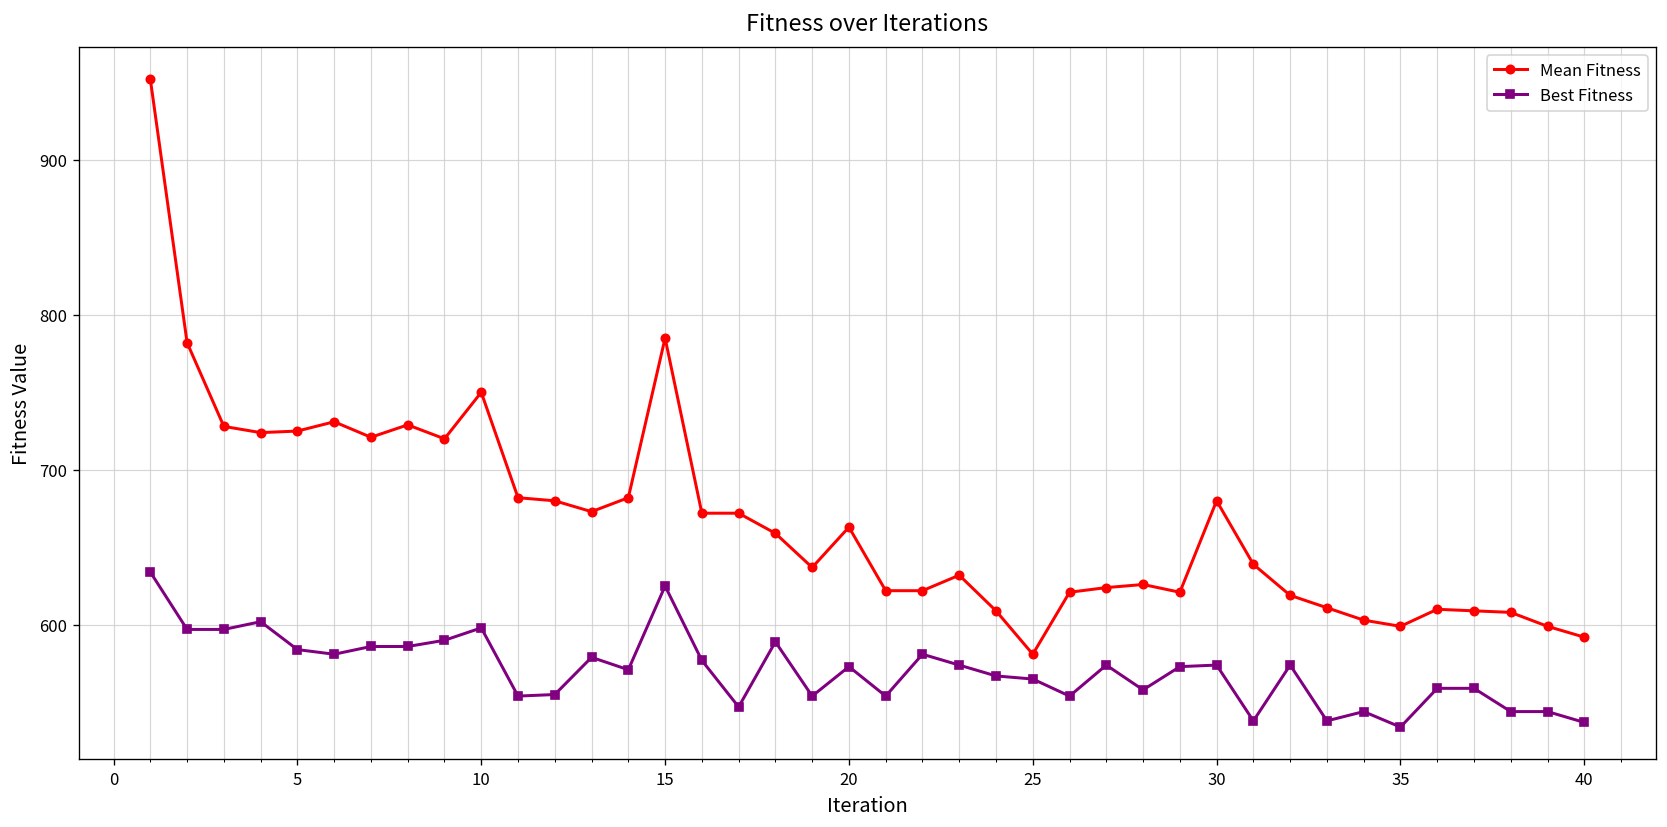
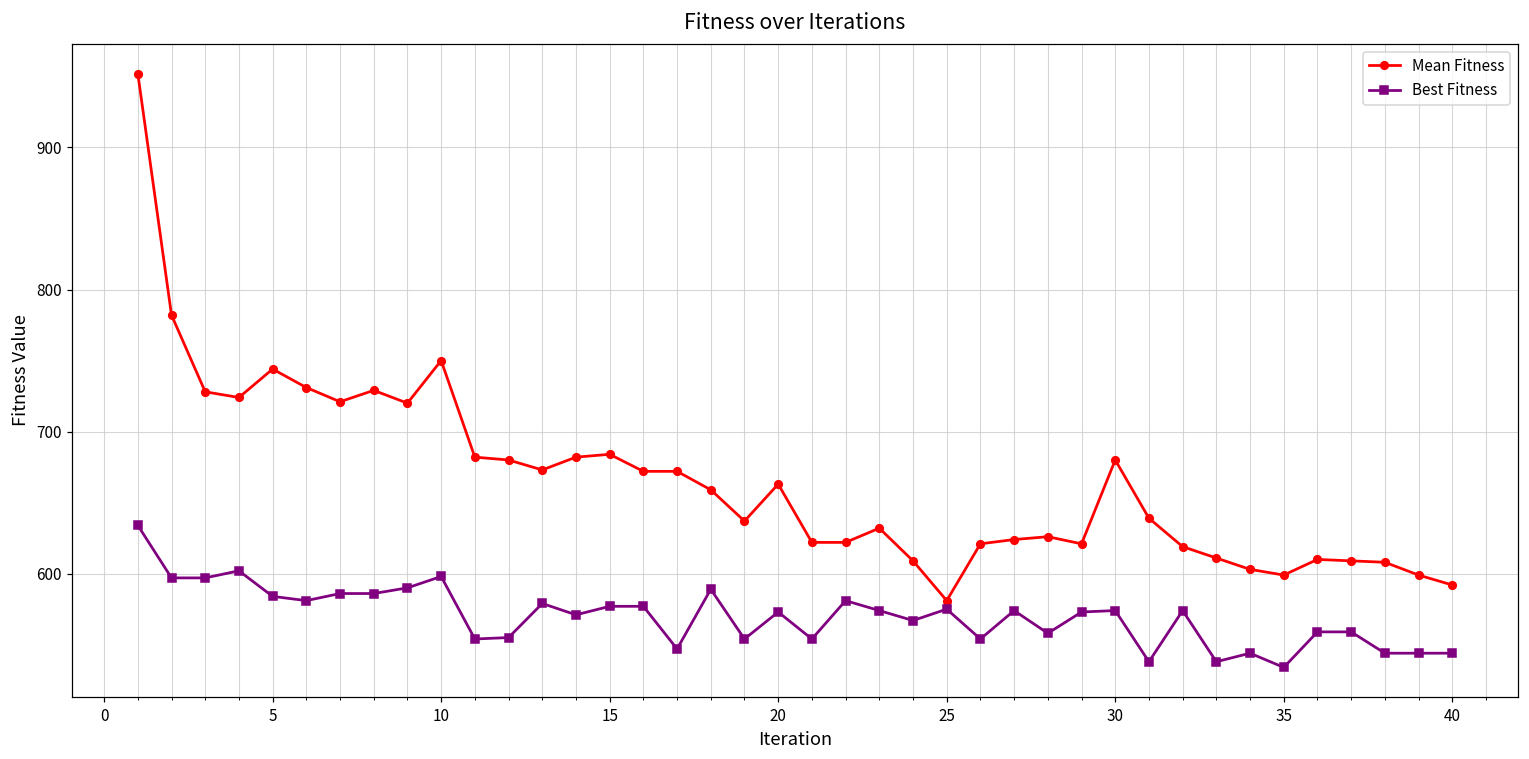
Mean Fitness, 5: 725 -> 744
Mean Fitness, 15: 785 -> 684
Best Fitness, 15: 625 -> 577
Best Fitness, 25: 565 -> 575
Best Fitness, 40: 537 -> 544
